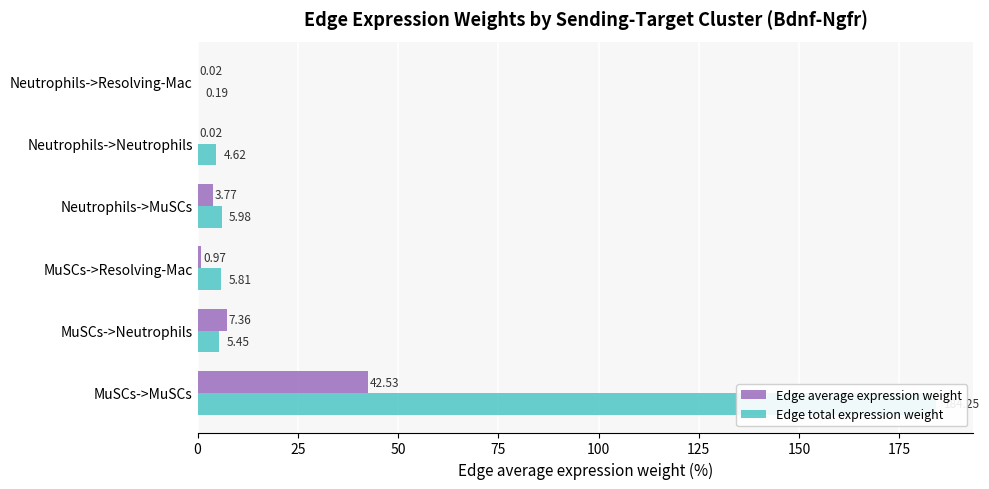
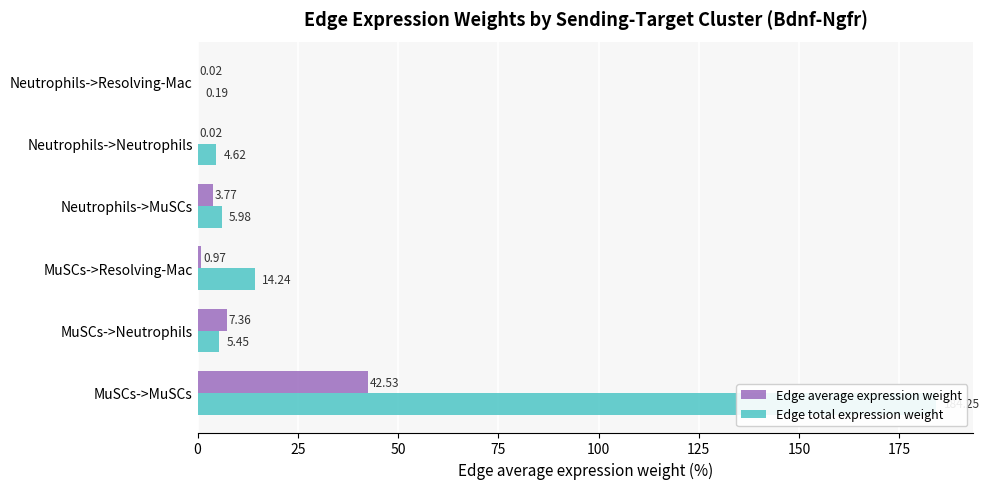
Edge total expression weight, MuSCs->Resolving-Mac: 5.81 -> 14.24
